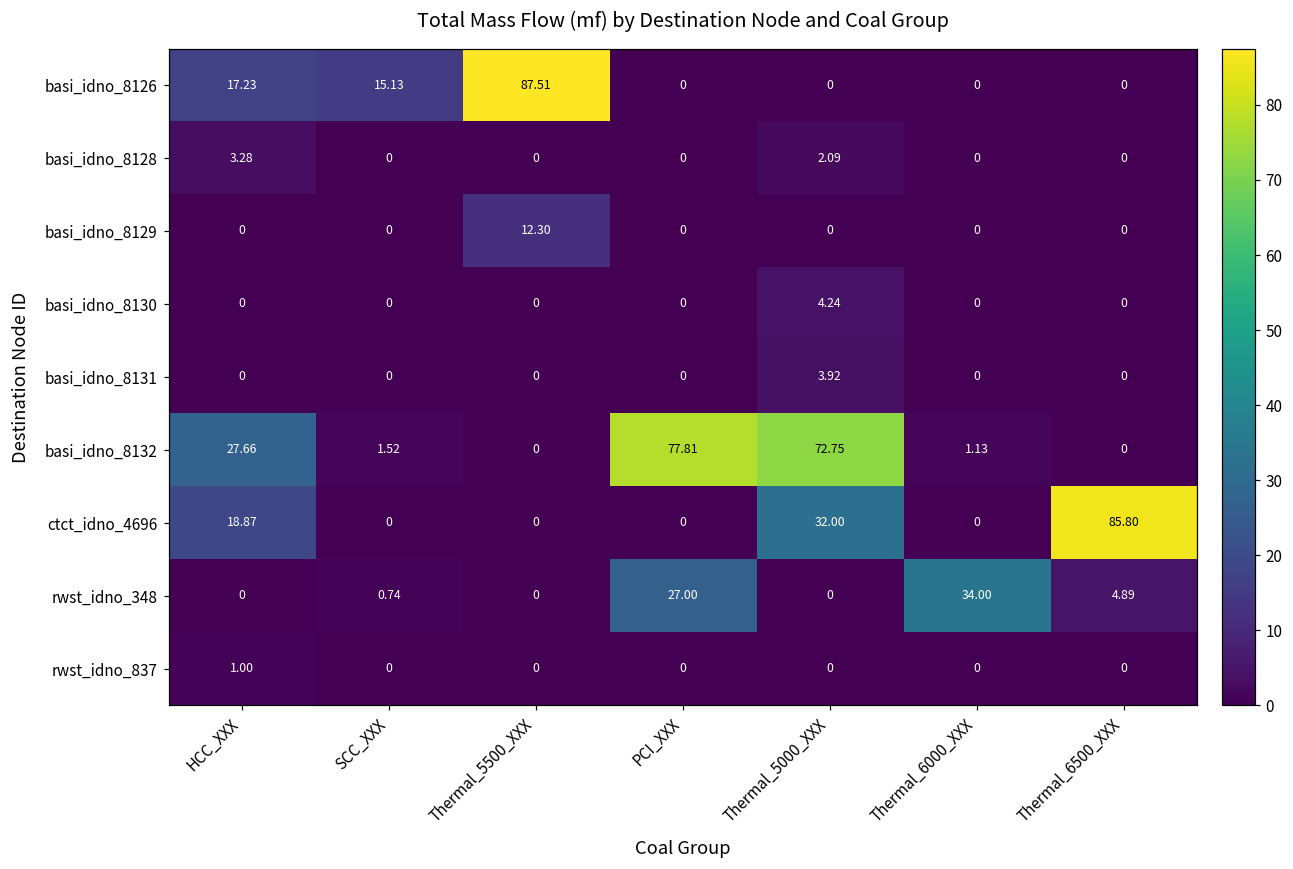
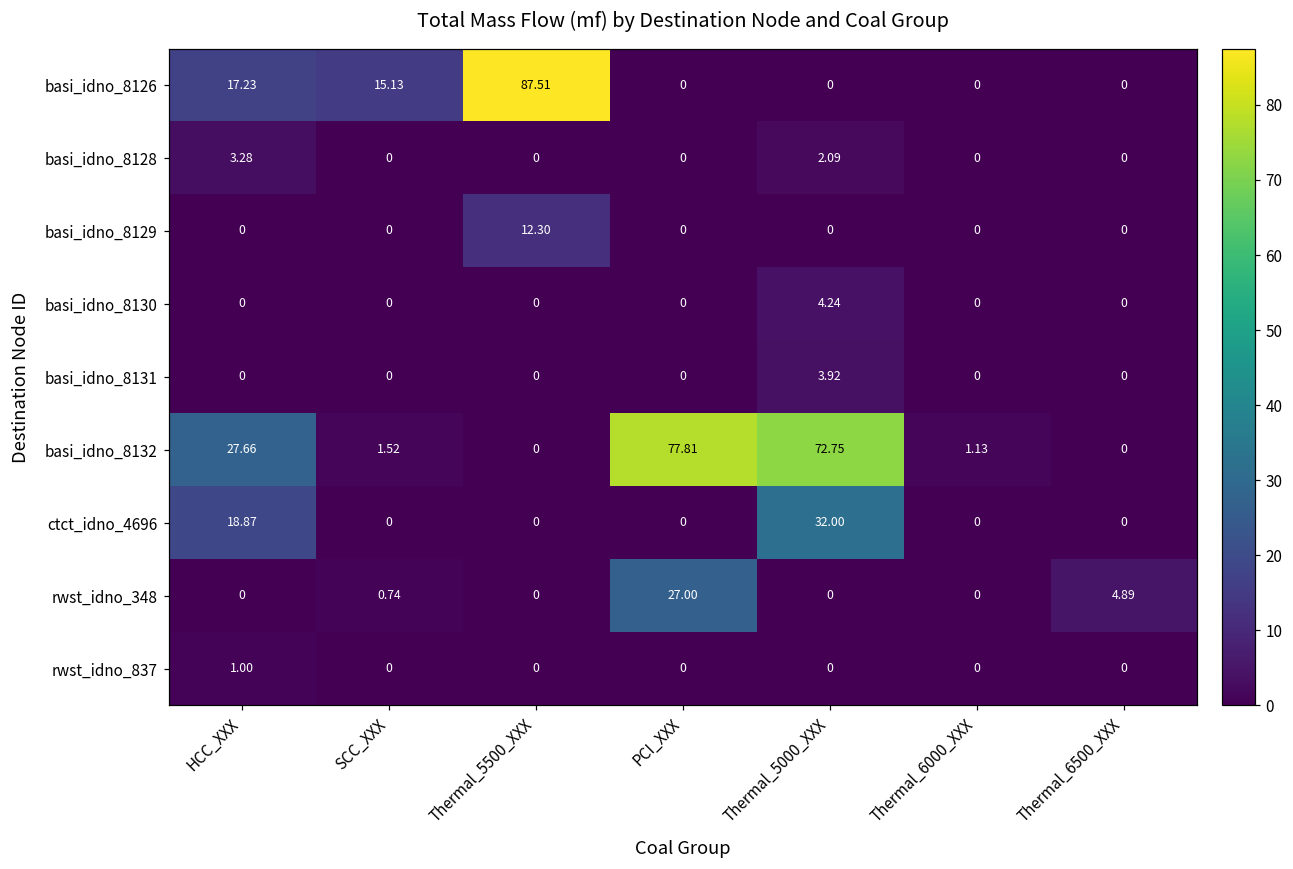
ctct_idno_4696, Thermal_6500_XXX: 85.80 -> 0
rwst_idno_348, Thermal_6000_XXX: 34.00 -> 0
